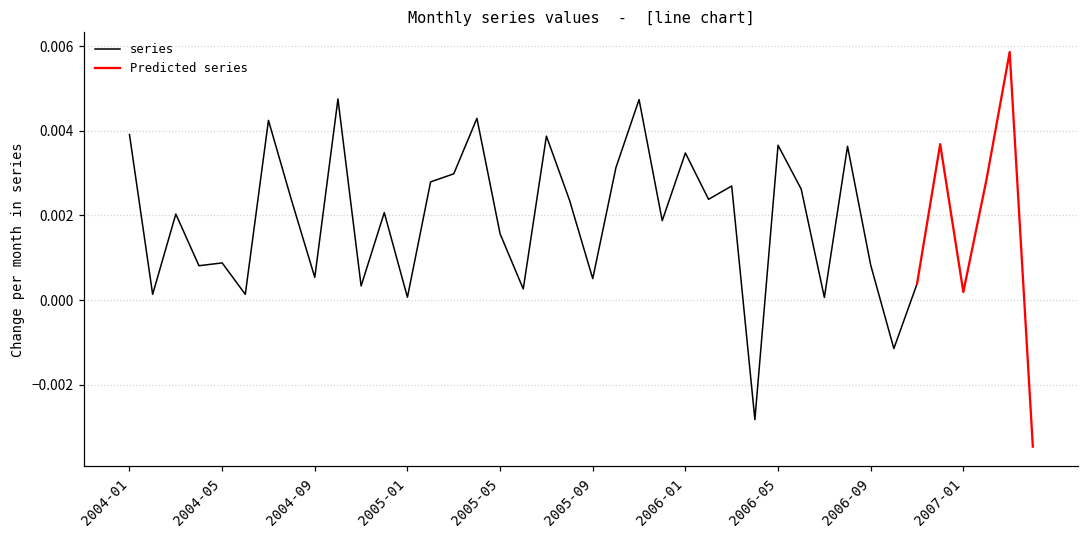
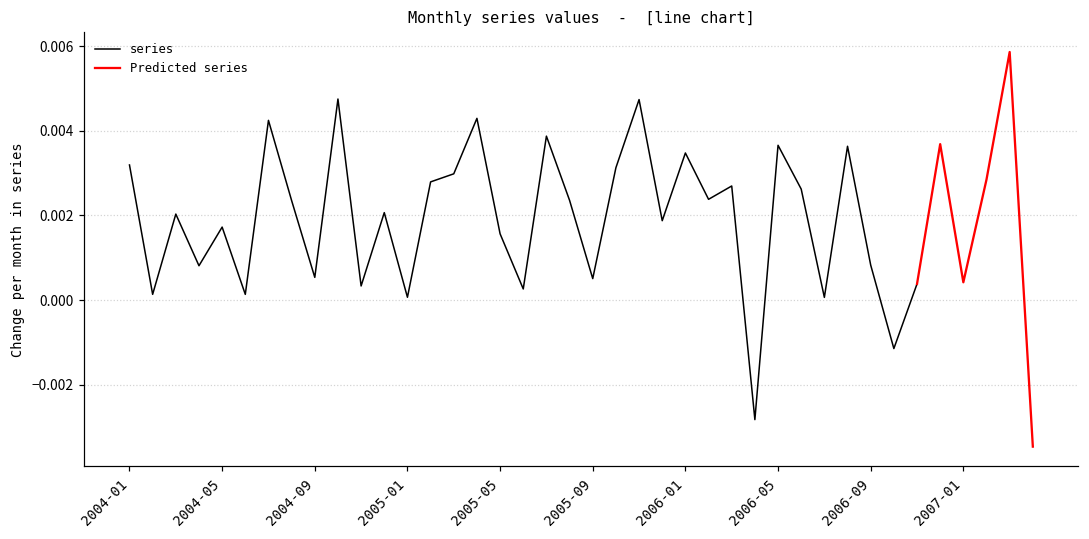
series, 2004-01: 0.0039 -> 0.0032
series, 2004-05: 0.0009 -> 0.0017
Predicted series, 2007-01: 0.0002 -> 0.0004
